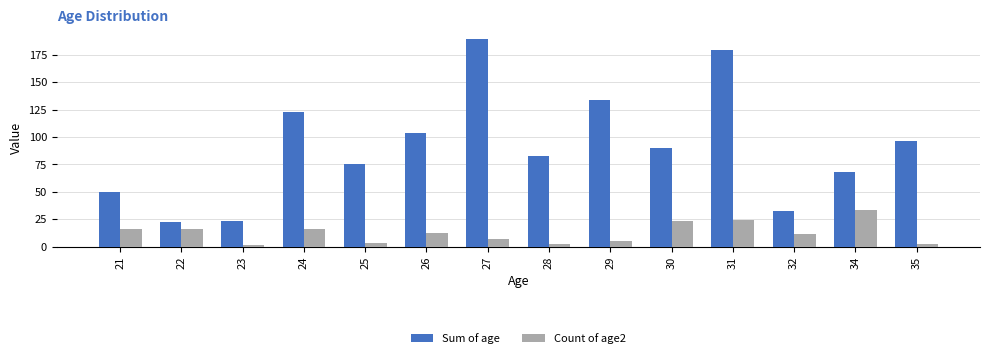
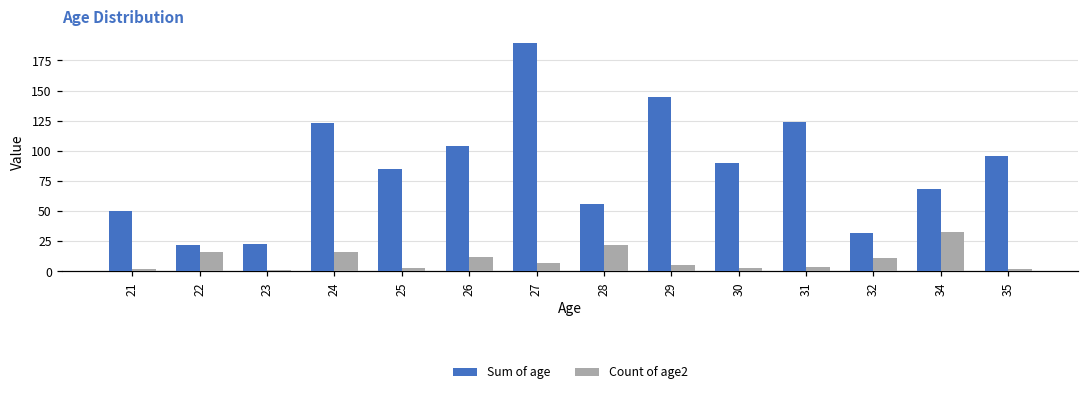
Count of age2, 21: 16 -> 2
Sum of age, 25: 75 -> 85
Sum of age, 28: 83 -> 56
Count of age2, 28: 2 -> 22
Sum of age, 29: 134 -> 145
Count of age2, 30: 23 -> 3
Sum of age, 31: 179 -> 124
Count of age2, 31: 24 -> 4
